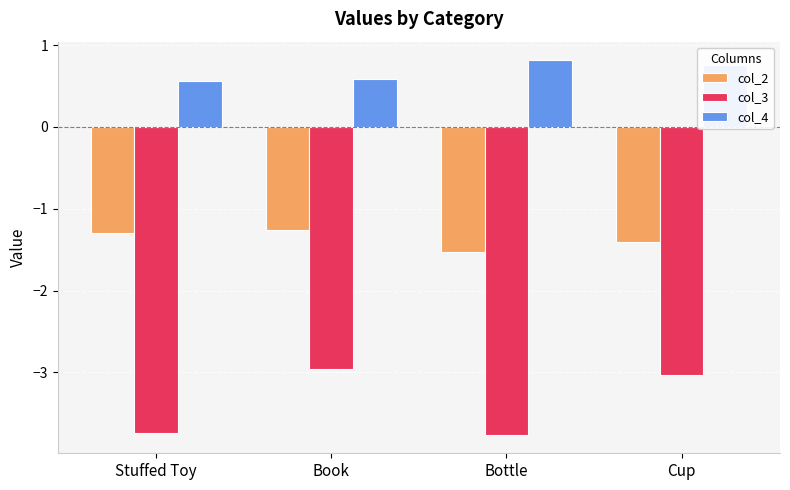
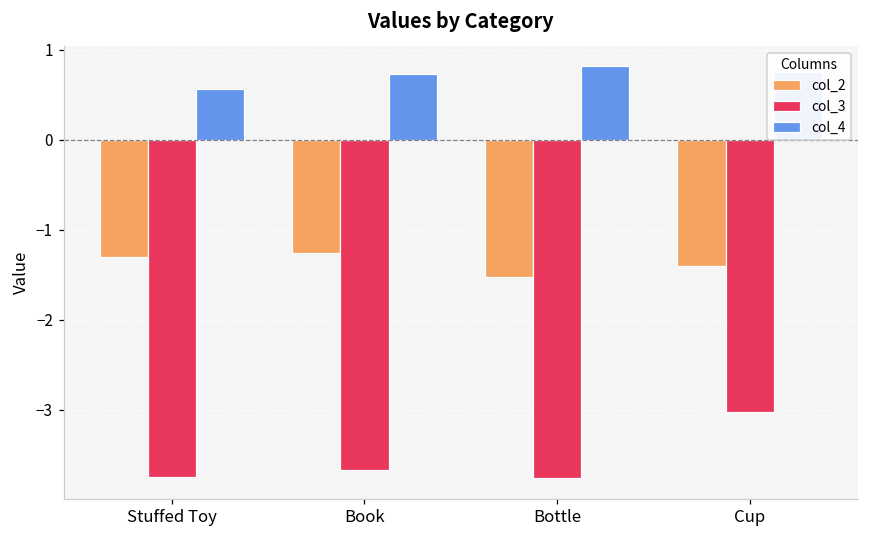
col_3, Book: -3.0 -> -3.7
col_4, Book: 0.6 -> 0.7
